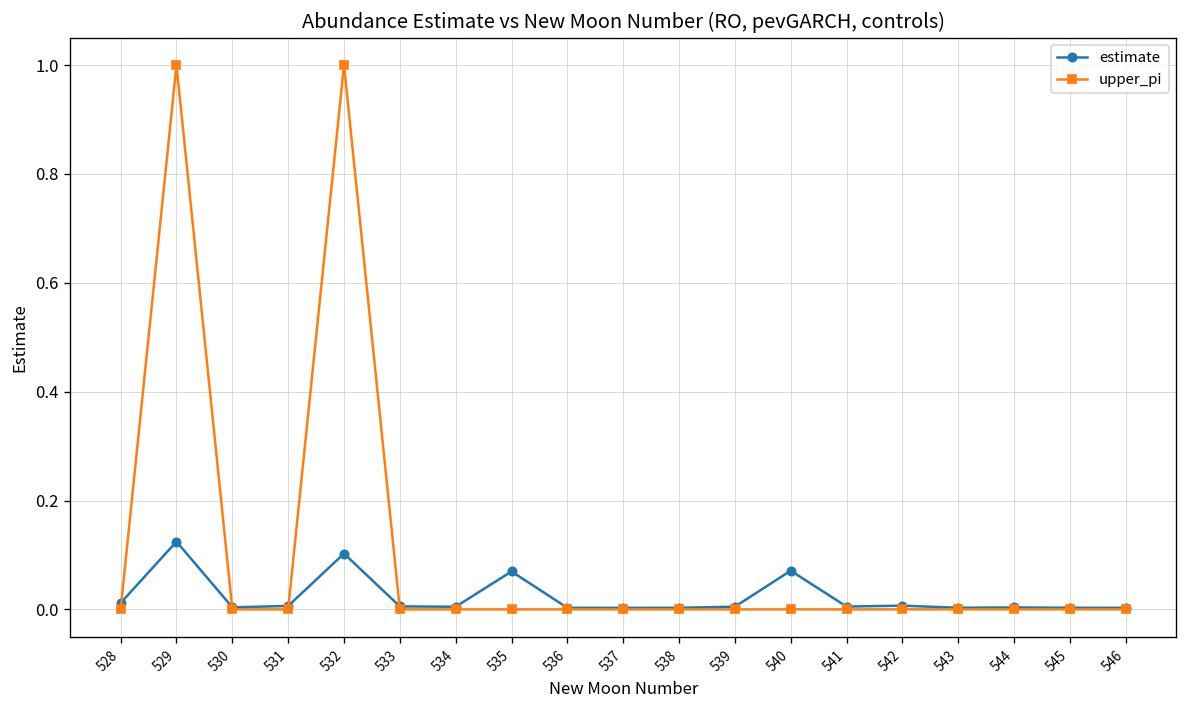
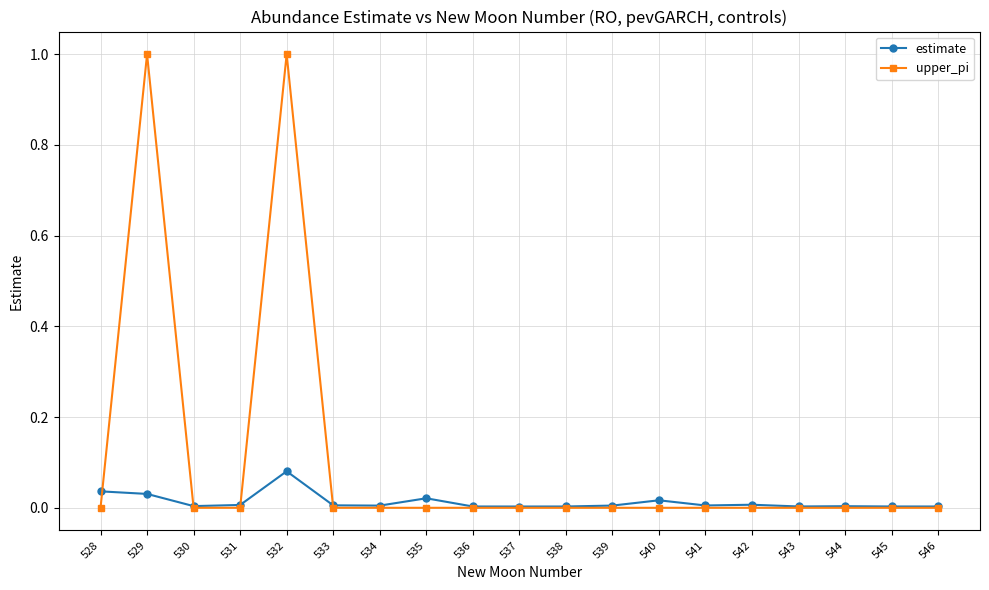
estimate, 528: 0.01 -> 0.04
estimate, 529: 0.12 -> 0.03
estimate, 532: 0.10 -> 0.08
estimate, 535: 0.07 -> 0.02
estimate, 540: 0.07 -> 0.02
